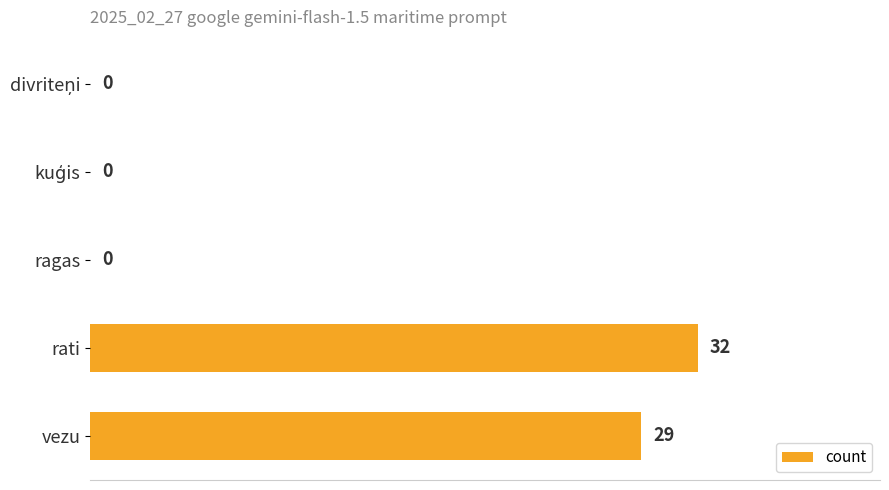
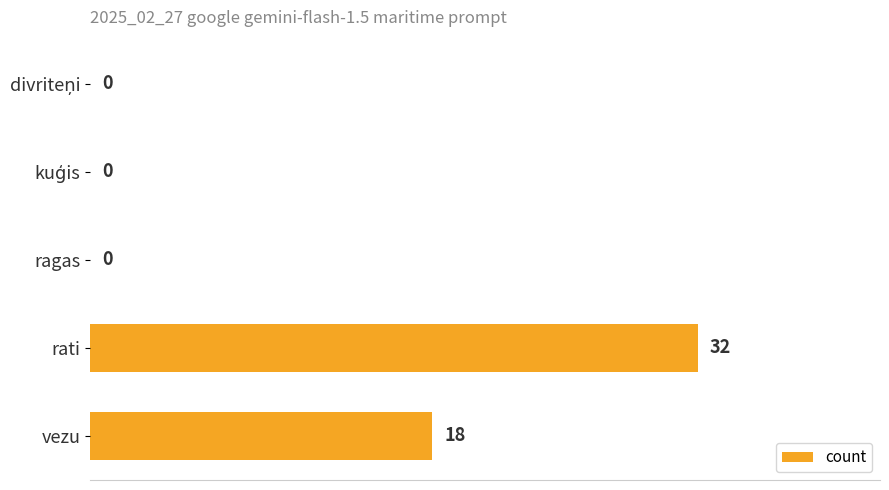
vezu: 29 -> 18
